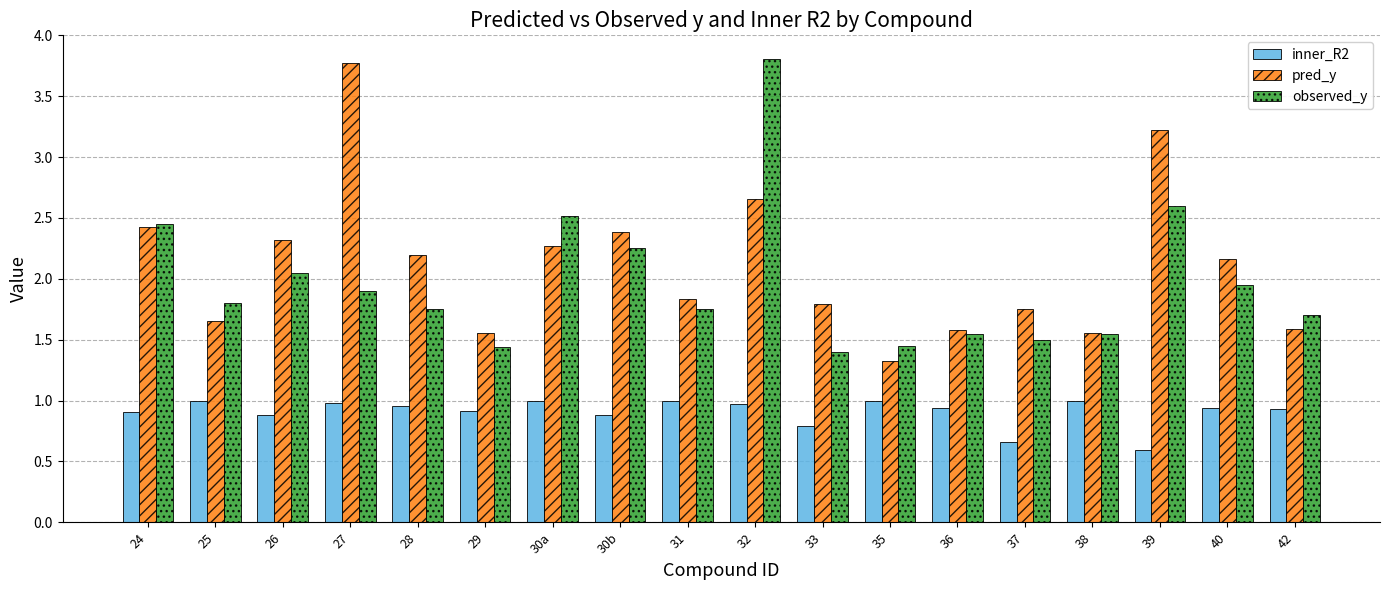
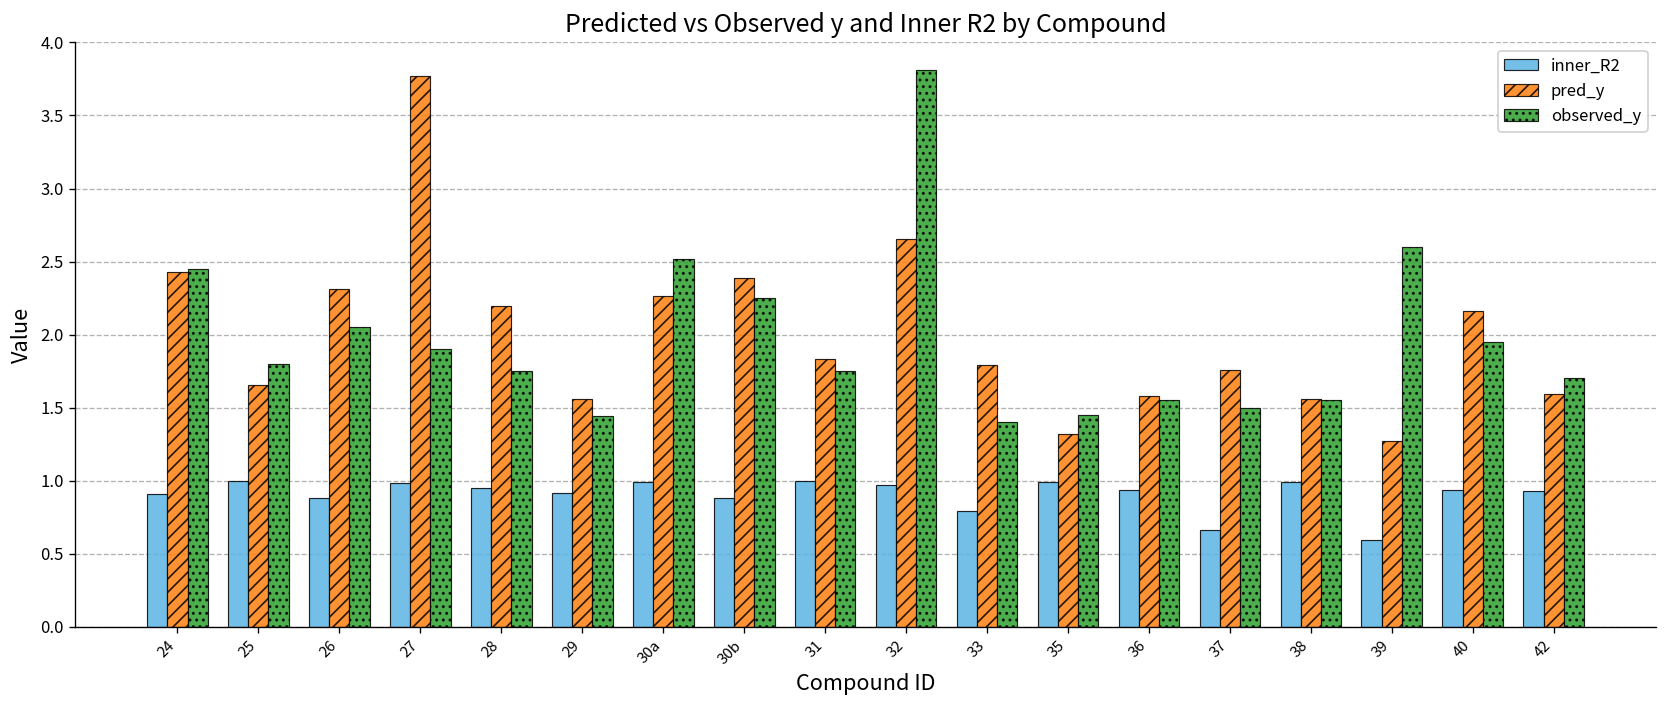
pred_y, 39: 3.22 -> 1.27
